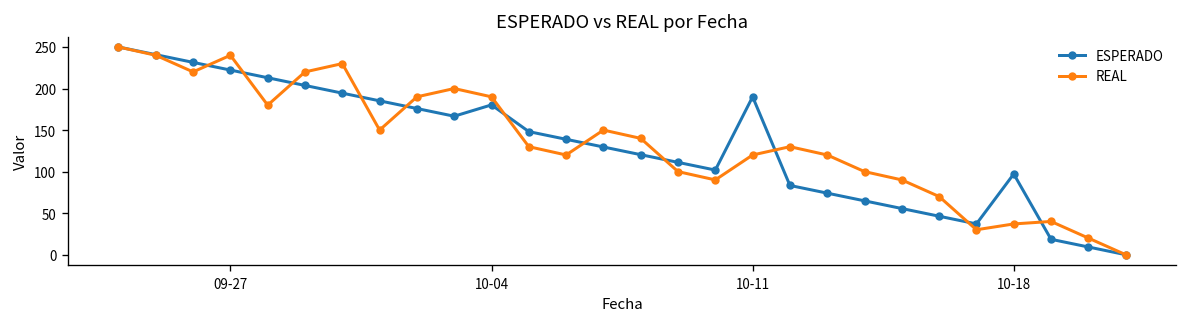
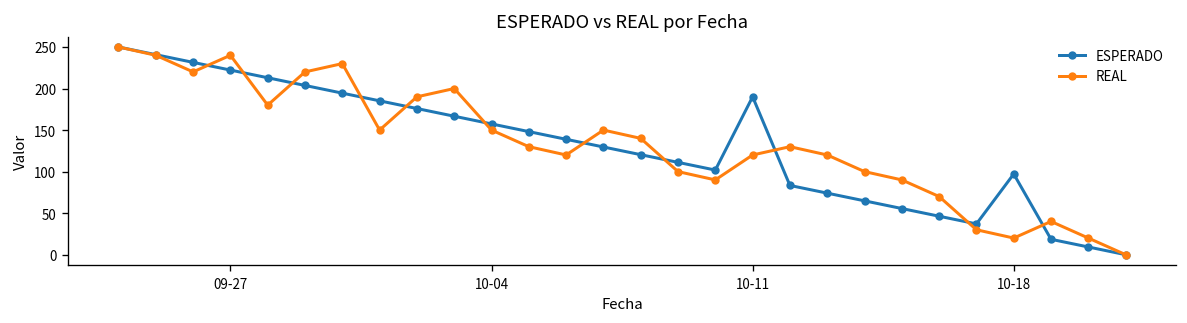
ESPERADO, 10-04: 180 -> 160
REAL, 10-04: 190 -> 150
REAL, 10-18: 40 -> 20
